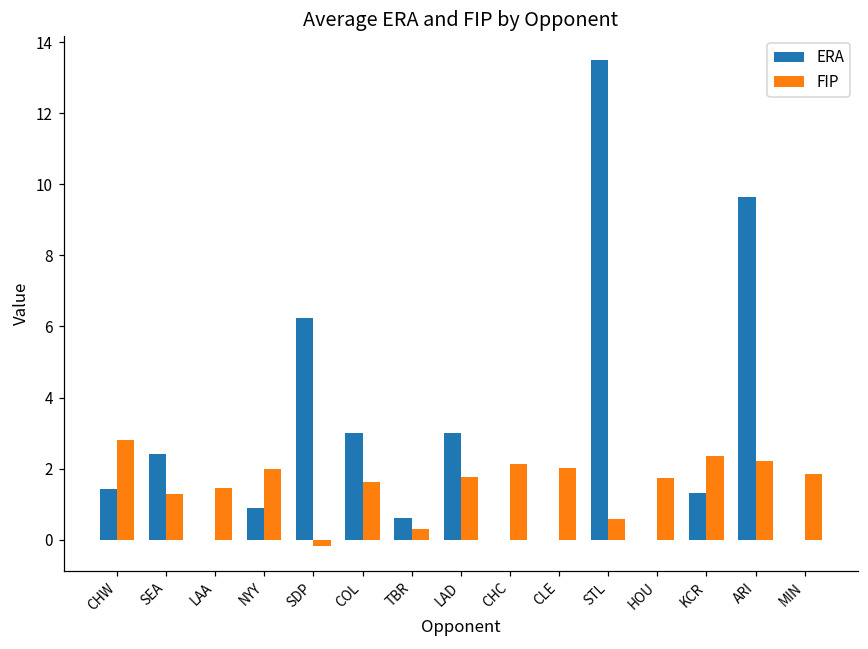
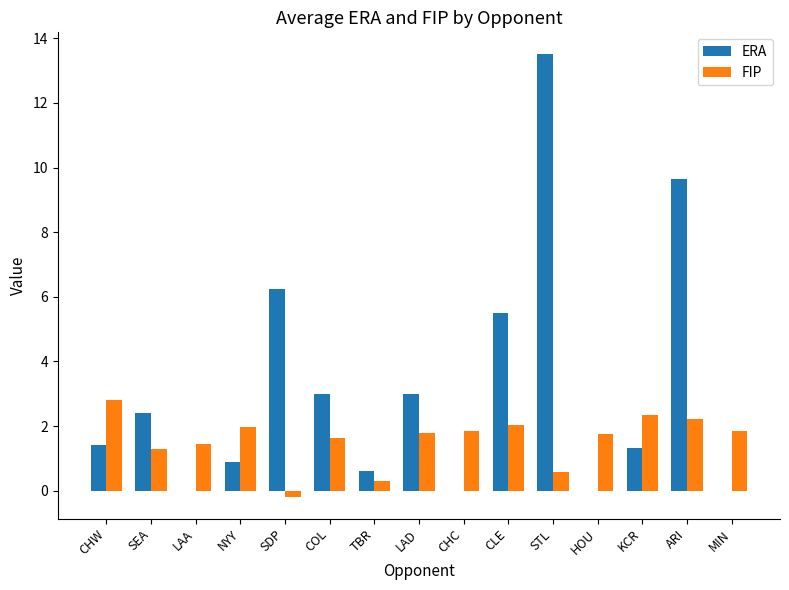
FIP, CHC: 2.1 -> 1.8
ERA, CLE: 0.0 -> 5.5
